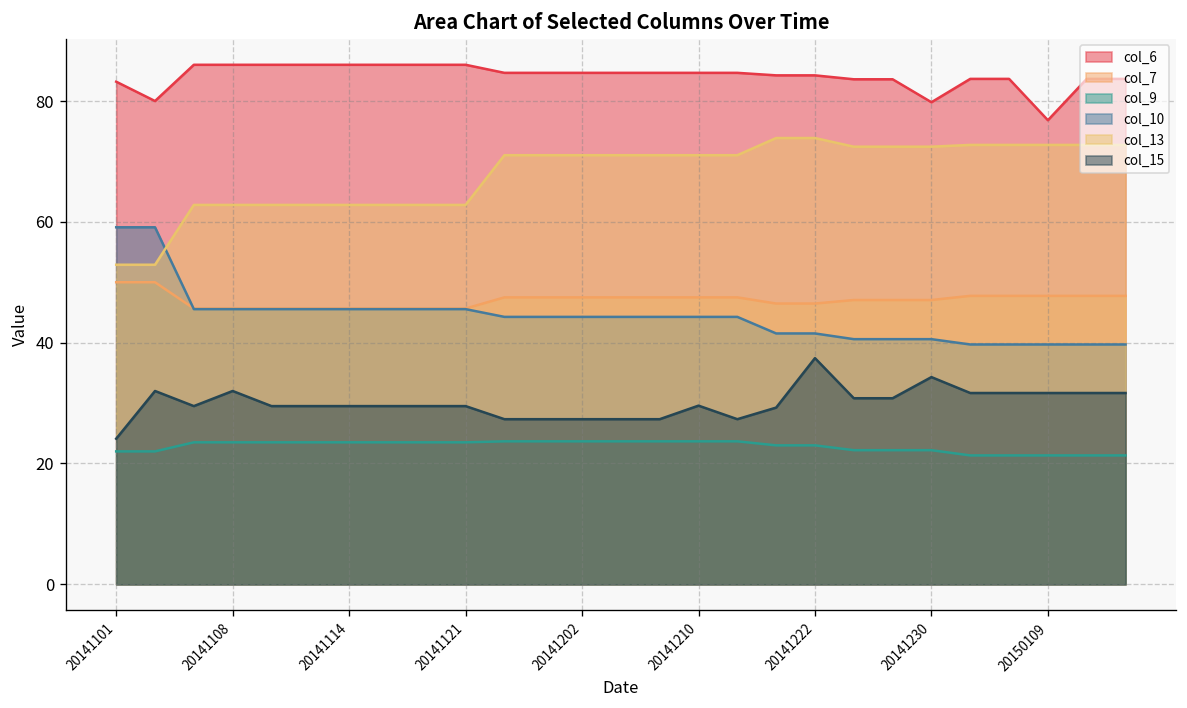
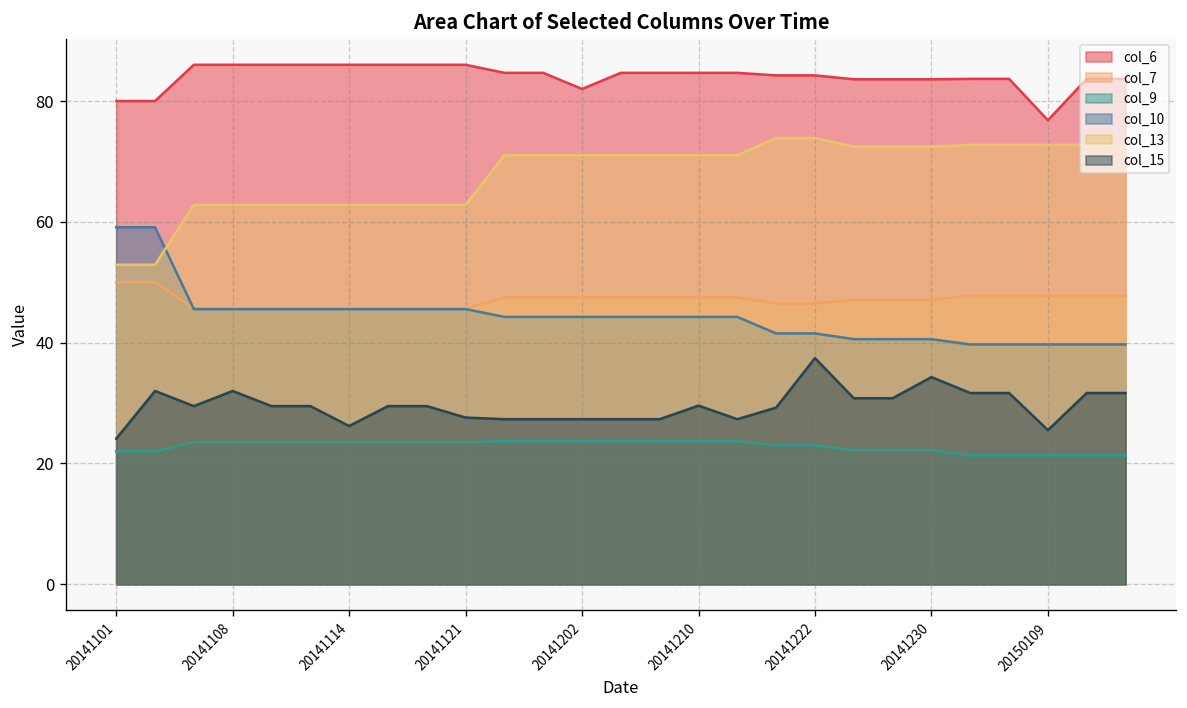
col_6, 20141101: 83 -> 80
col_15, 20141114: 30 -> 26
col_15, 20141121: 30 -> 28
col_6, 20141202: 85 -> 82
col_6, 20141230: 80 -> 84
col_15, 20150109: 32 -> 26
